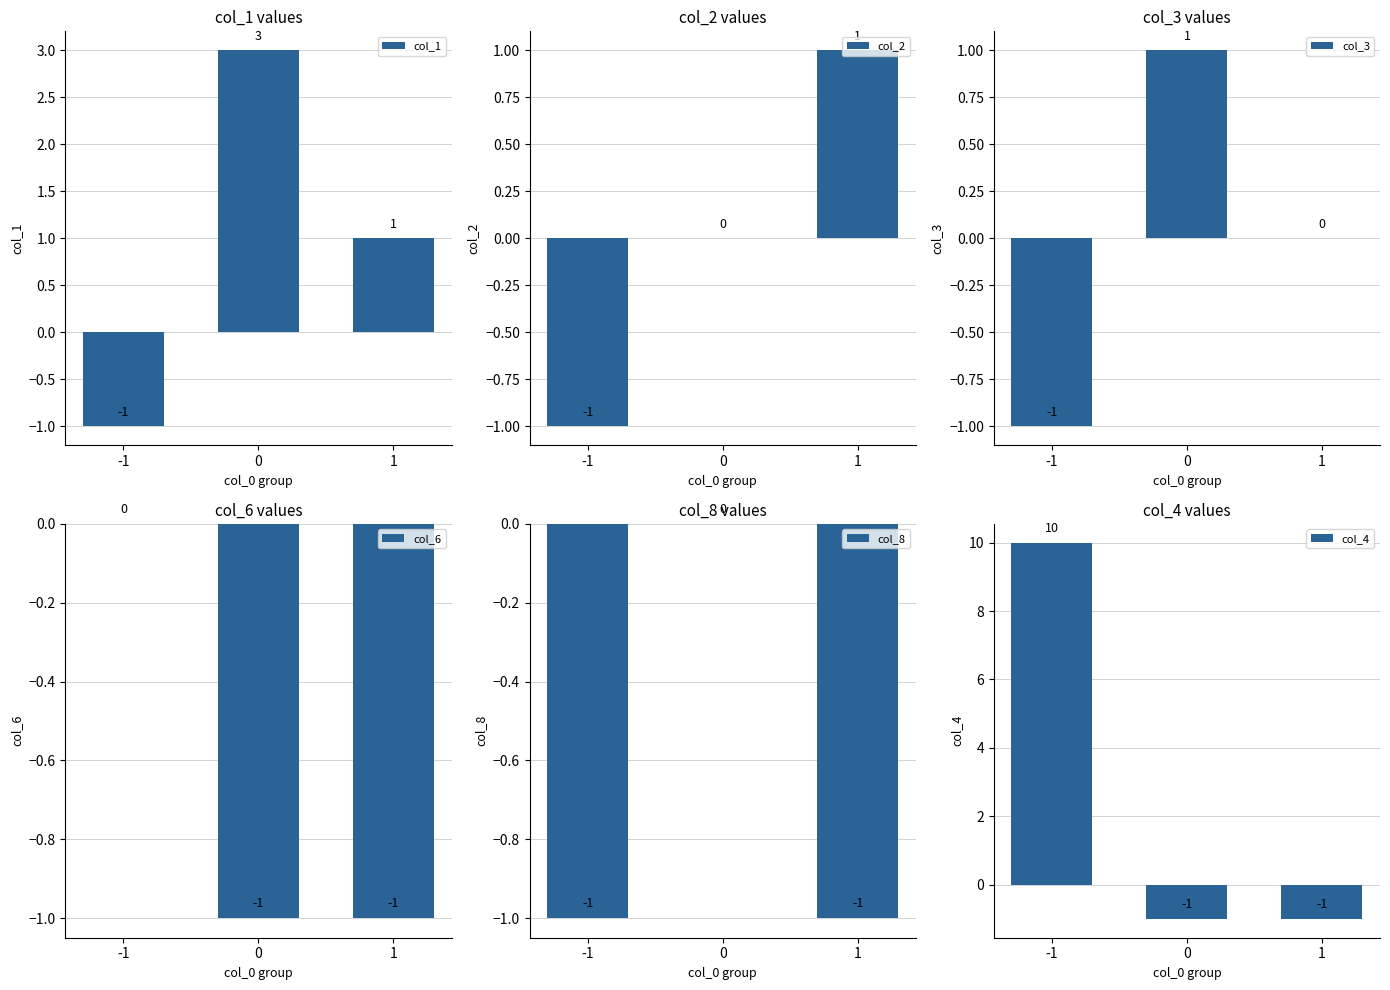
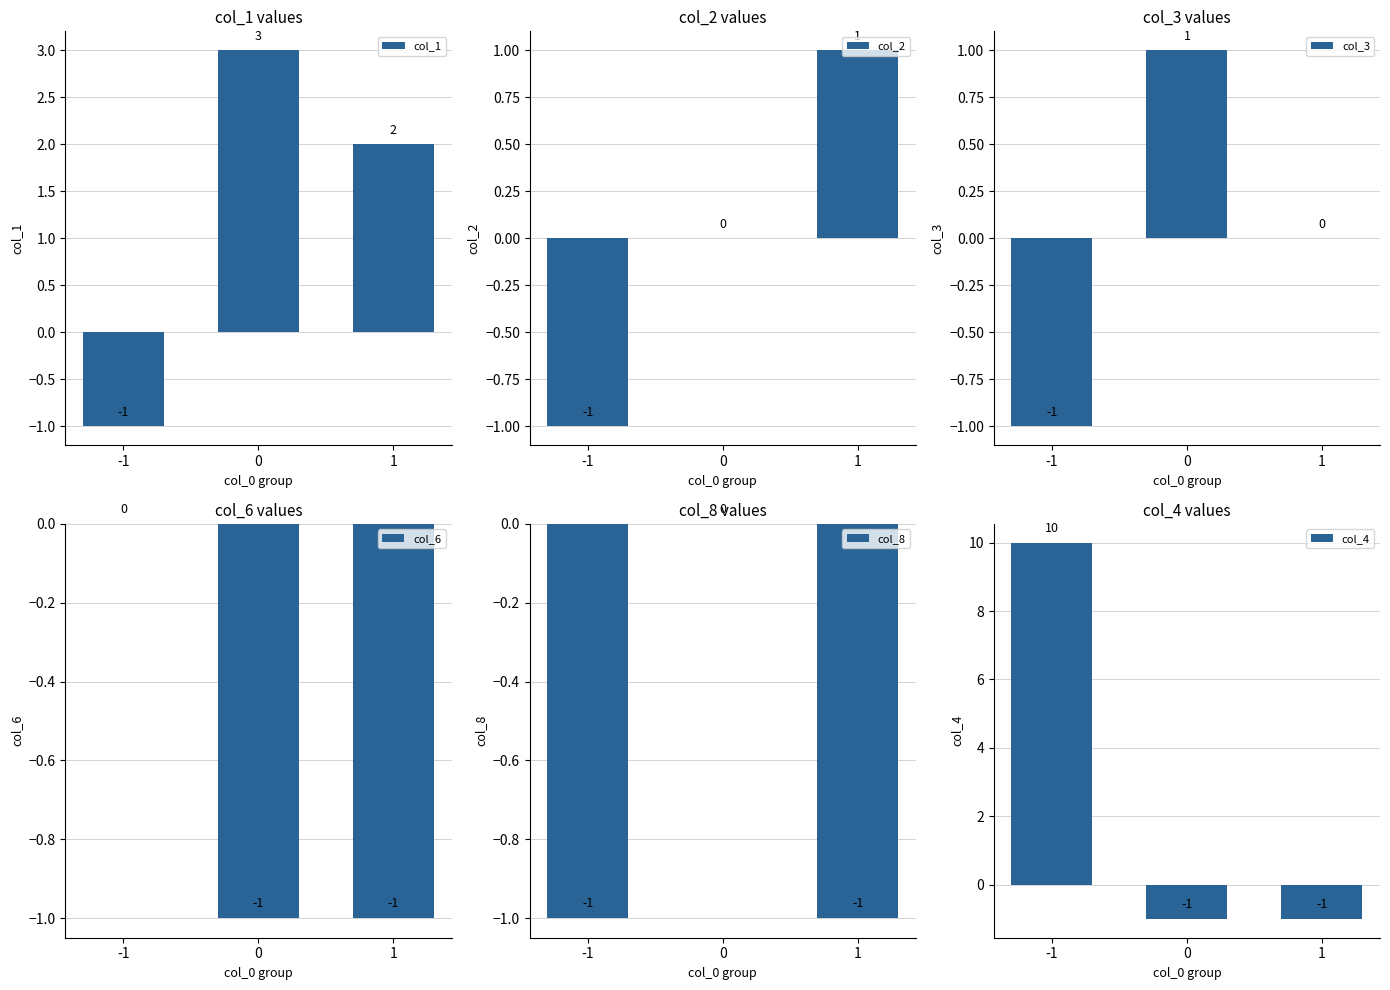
col_1 values, 1: 1 -> 2
